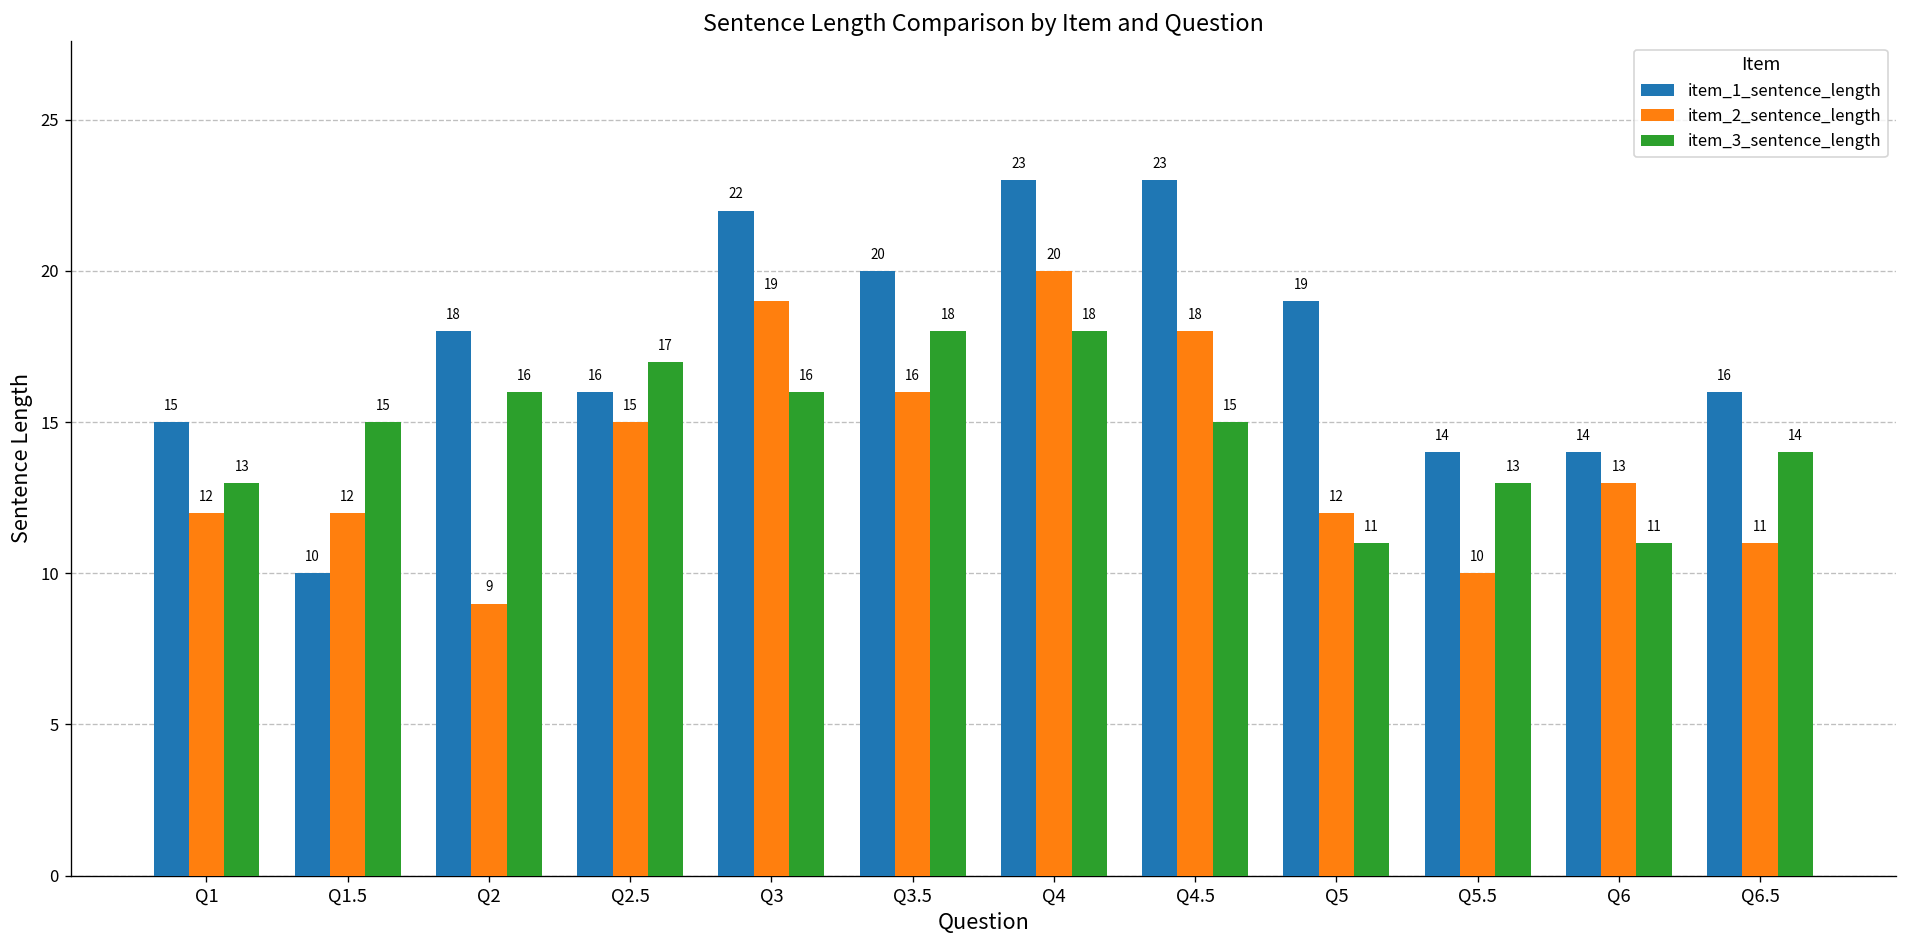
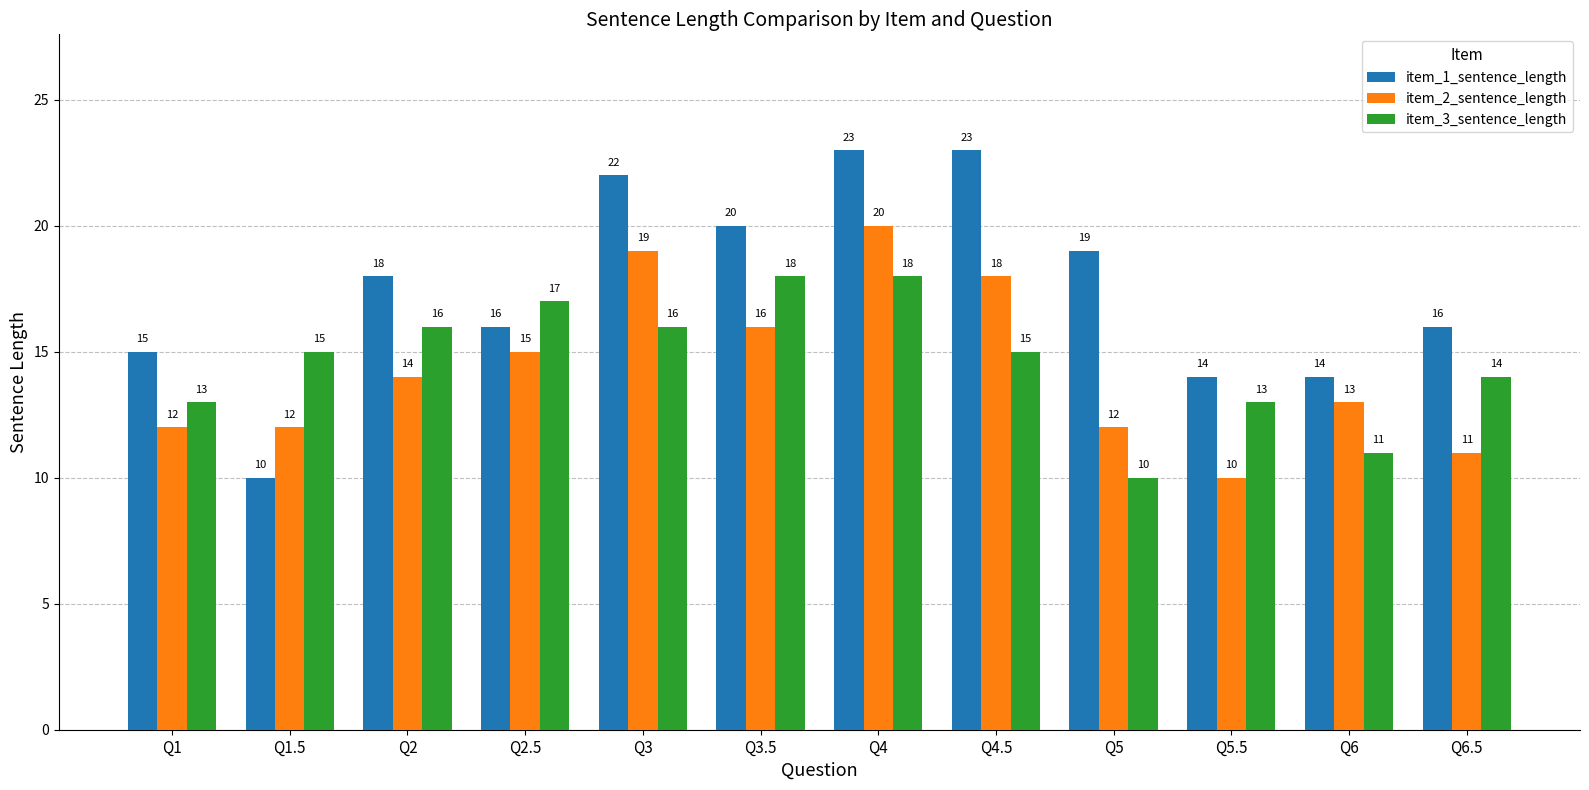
item_2_sentence_length, Q2: 9 -> 14
item_3_sentence_length, Q5: 11 -> 10
